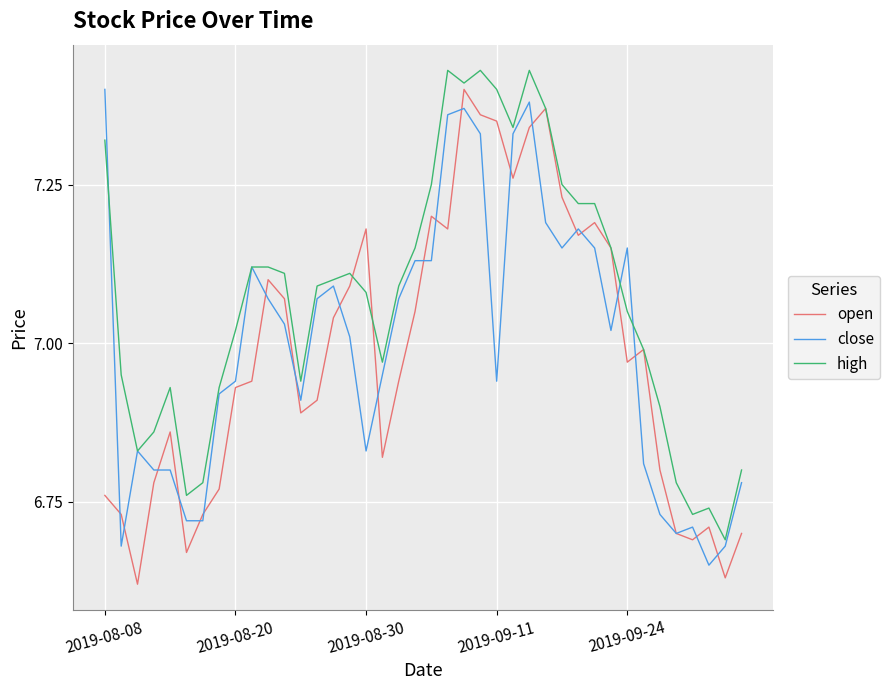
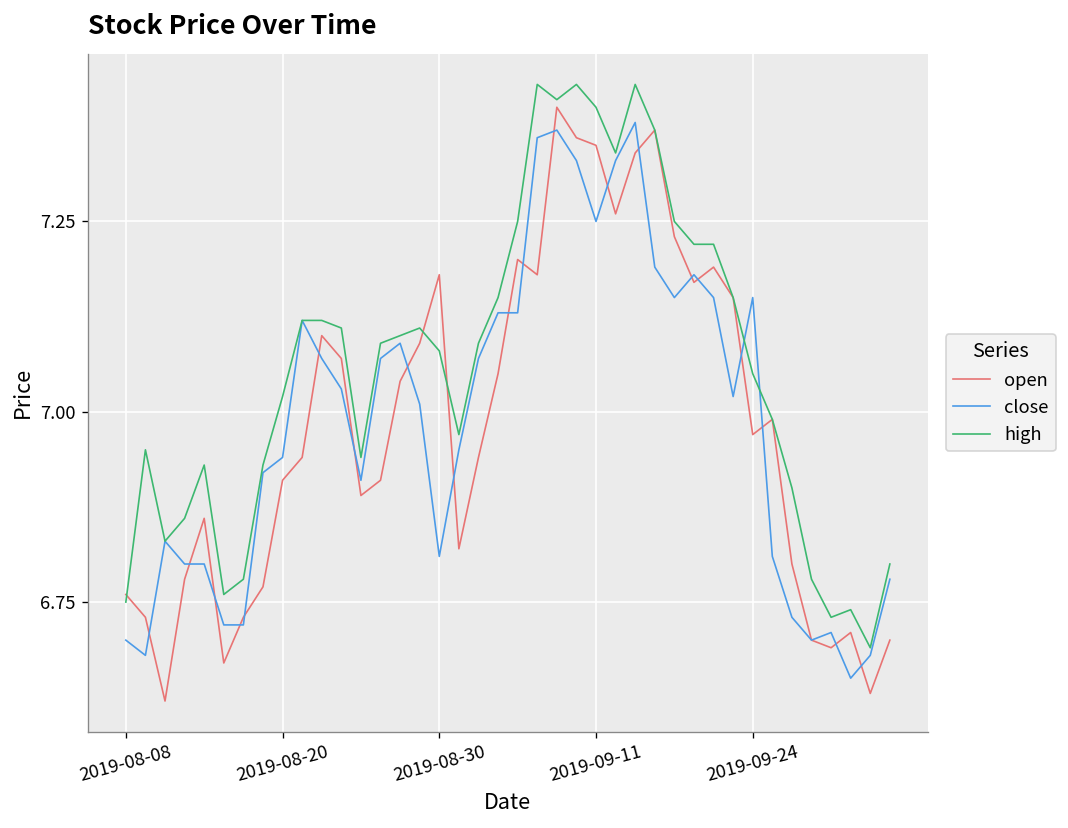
close, 2019-08-08: 7.4 -> 6.7
high, 2019-08-08: 7.32 -> 6.75
open, 2019-08-20: 6.93 -> 6.91
close, 2019-08-30: 6.83 -> 6.81
close, 2019-09-11: 6.94 -> 7.25
